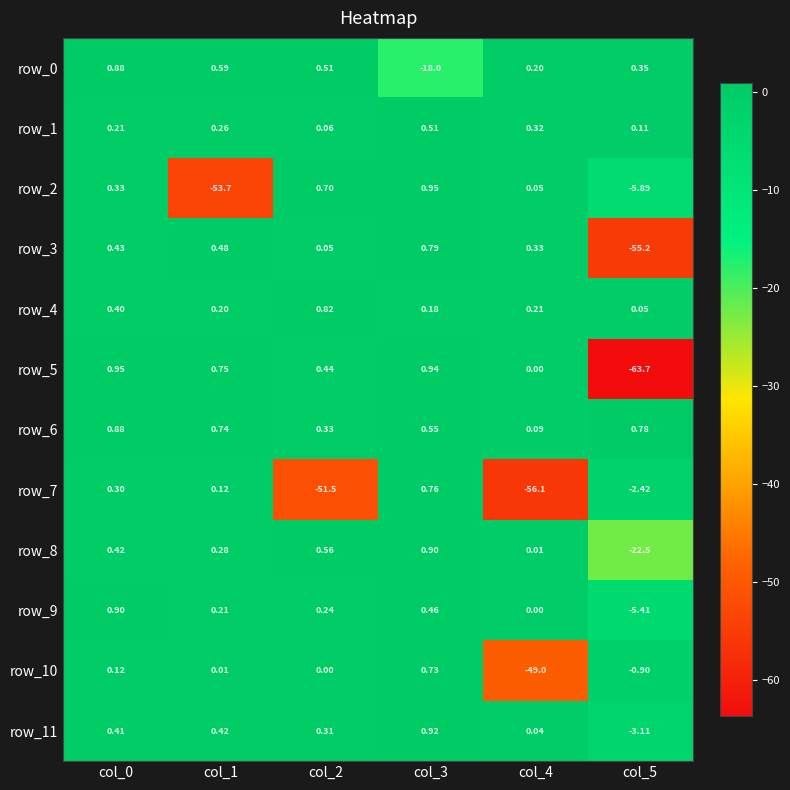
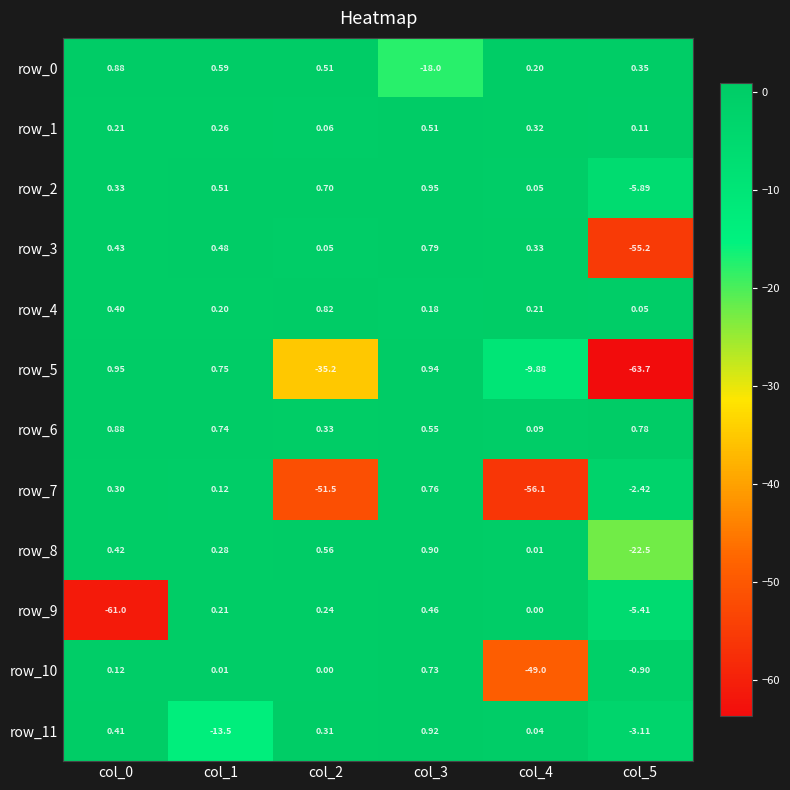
row_2, col_1: -53.7 -> 0.51
row_5, col_2: 0.44 -> -35.2
row_5, col_4: 0.00 -> -9.88
row_9, col_0: 0.90 -> -61.0
row_11, col_1: 0.42 -> -13.5
